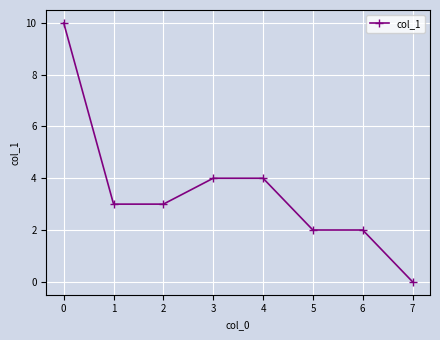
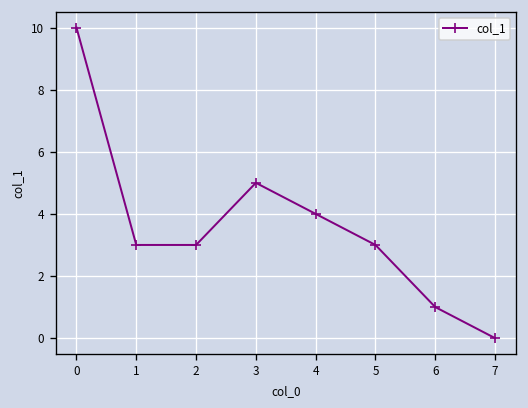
3: 4 -> 5
5: 2 -> 3
6: 2 -> 1
